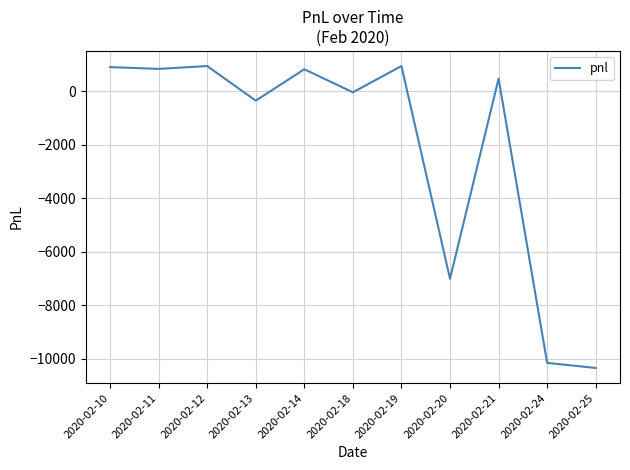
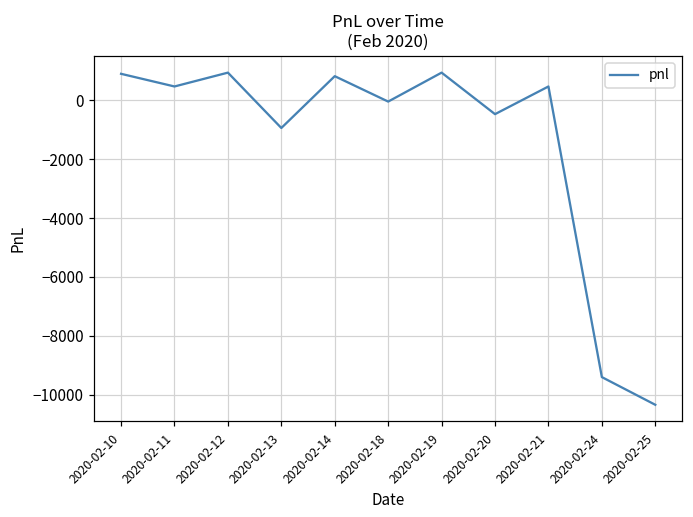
2020-02-11: 800 -> 500
2020-02-13: -400 -> -900
2020-02-20: -7000 -> -500
2020-02-24: -10100 -> -9400
